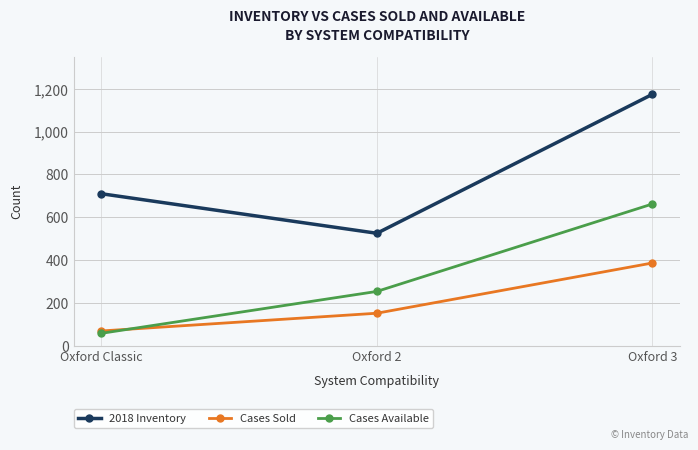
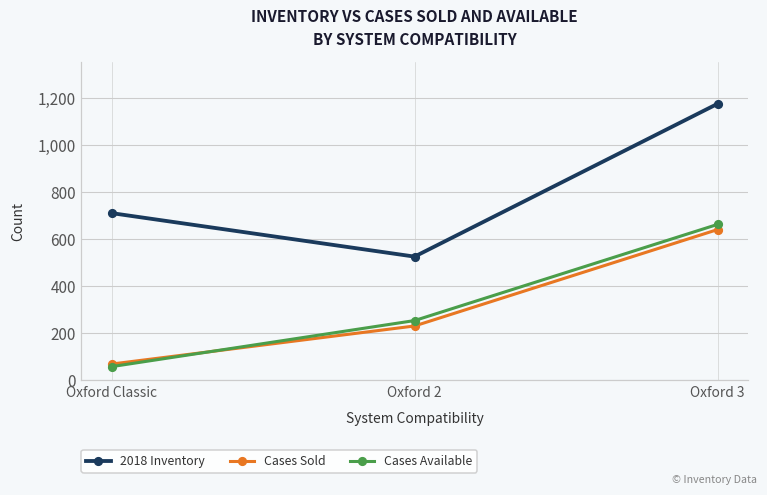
Cases Sold, Oxford 2: 150 -> 230
Cases Sold, Oxford 3: 390 -> 640
